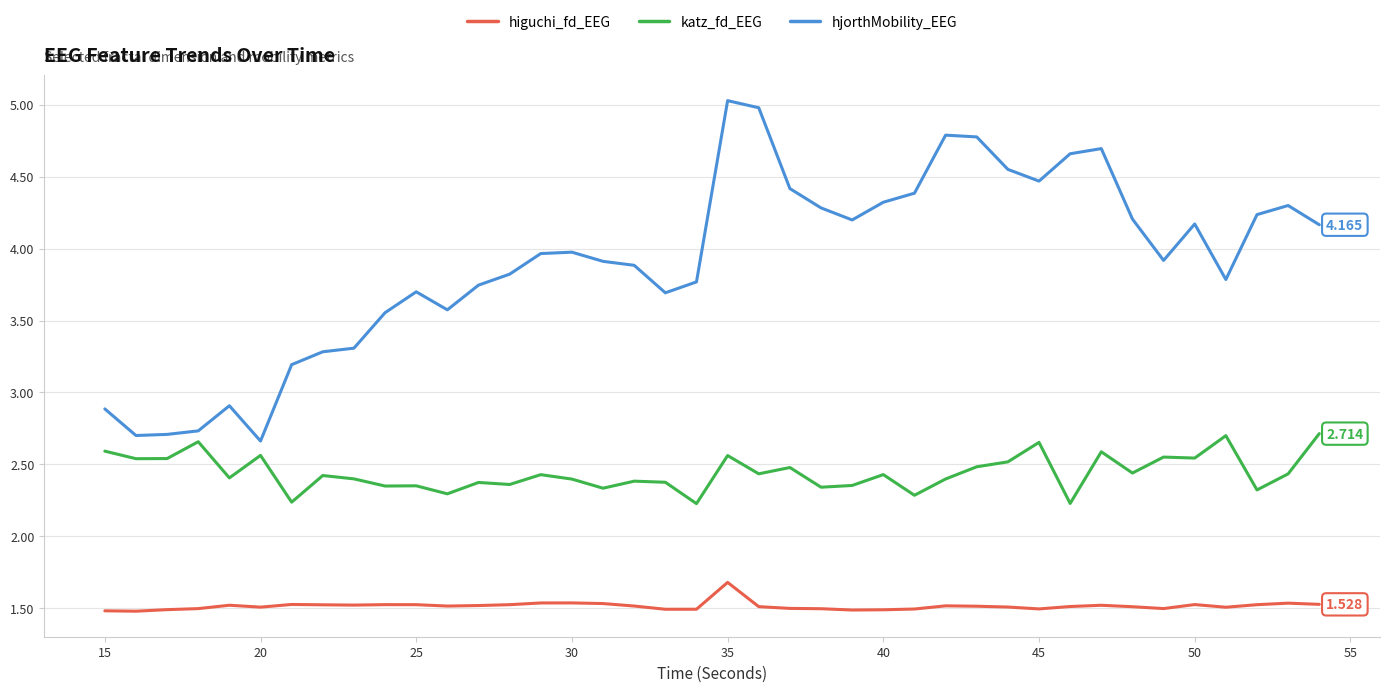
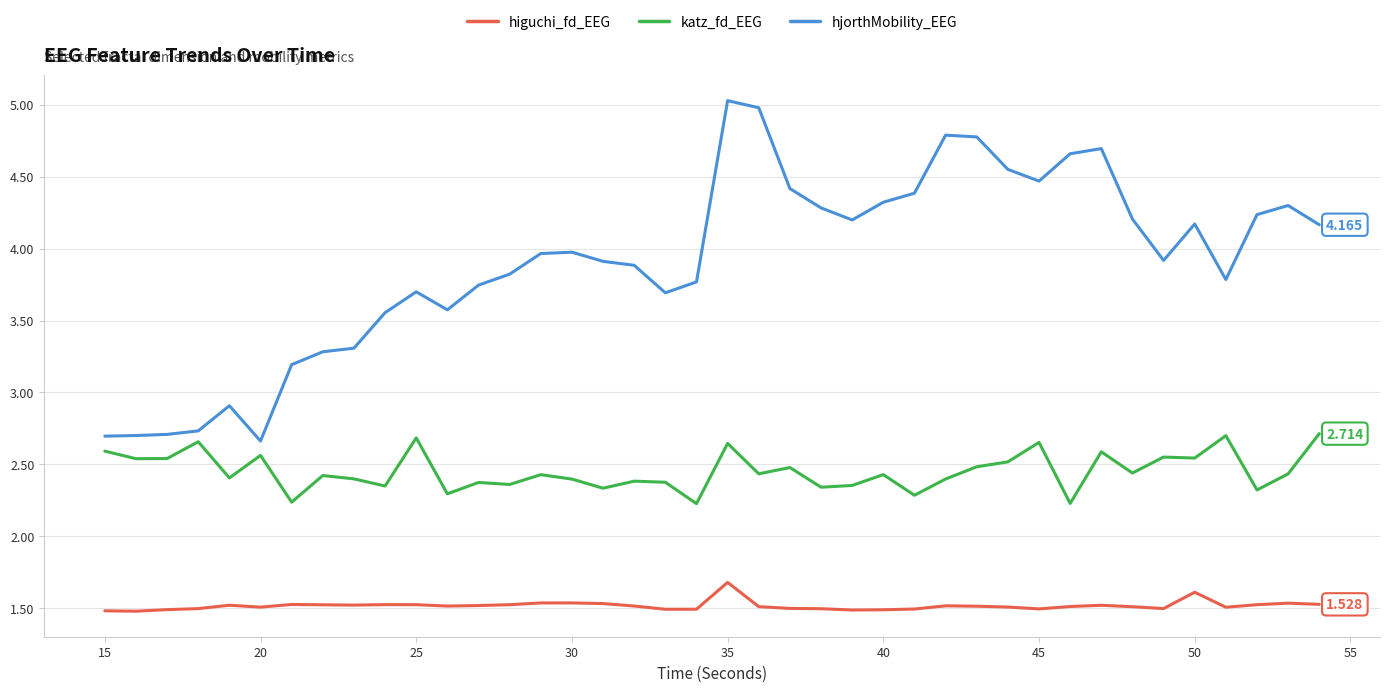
hjorthMobility_EEG, 15: 2.89 -> 2.70
katz_fd_EEG, 25: 2.35 -> 2.68
katz_fd_EEG, 35: 2.56 -> 2.65
higuchi_fd_EEG, 50: 1.53 -> 1.61
